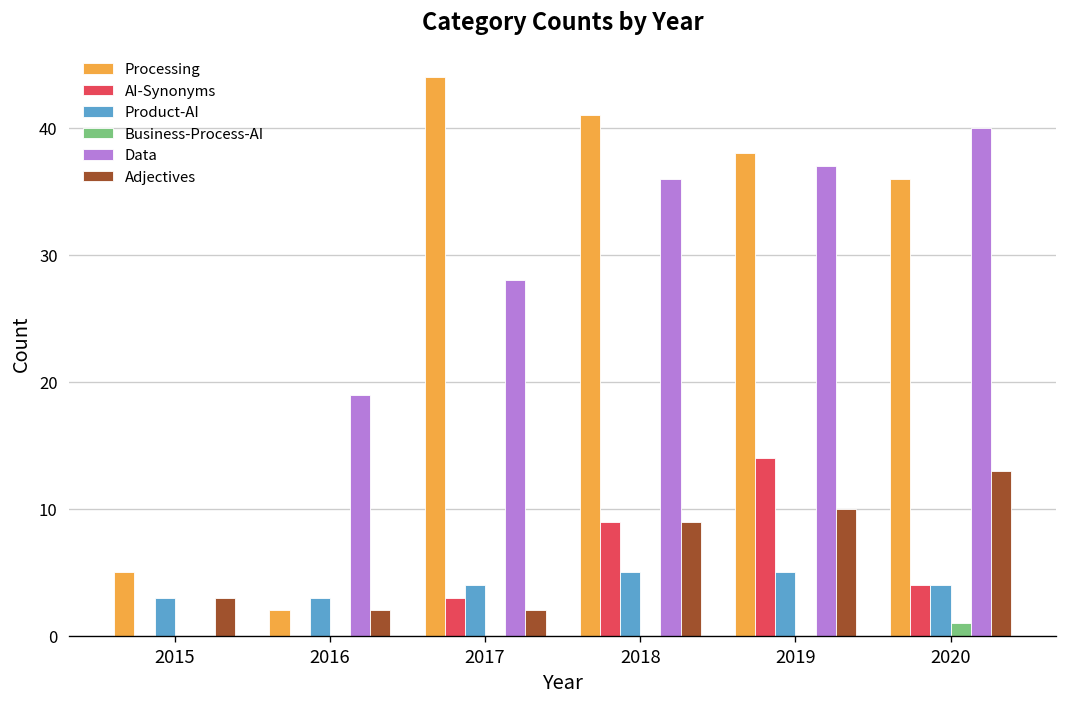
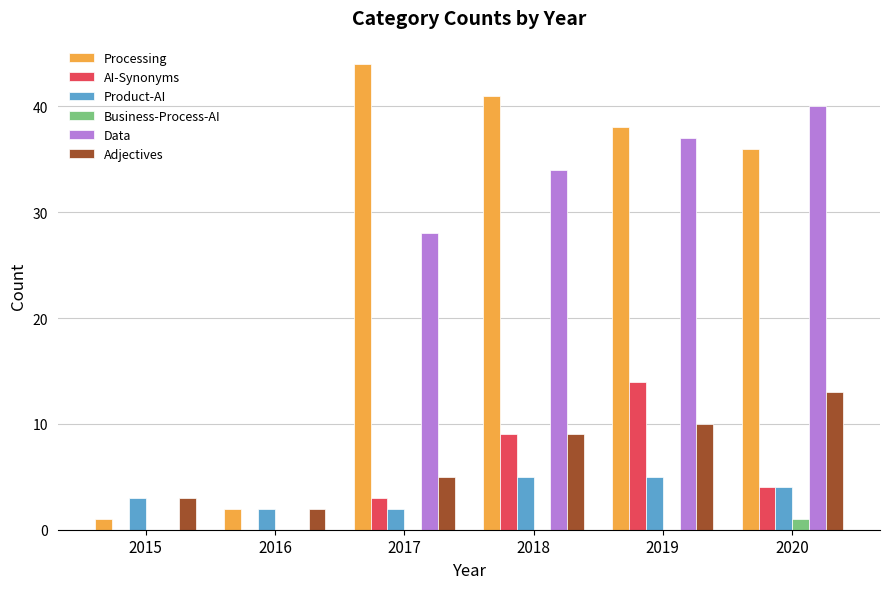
Processing, 2015: 5 -> 1
Product-AI, 2016: 3 -> 2
Data, 2016: 19 -> 0
Product-AI, 2017: 4 -> 2
Adjectives, 2017: 2 -> 5
Data, 2018: 36 -> 34
